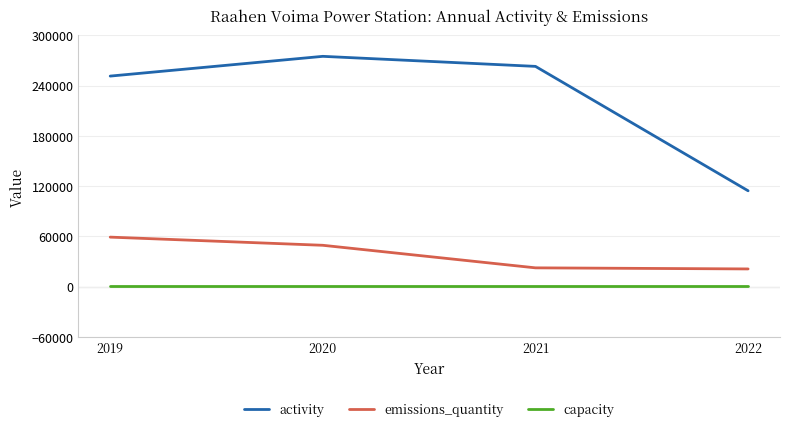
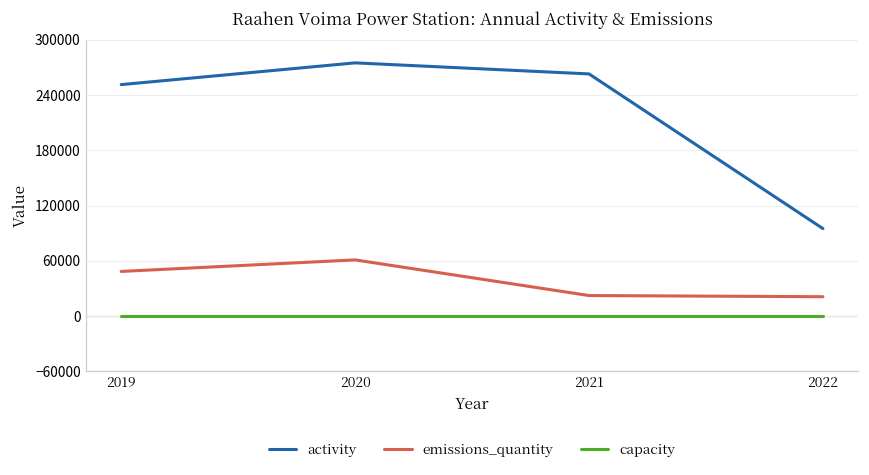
emissions_quantity, 2019: 60000 -> 50000
emissions_quantity, 2020: 50000 -> 60000
activity, 2022: 110000 -> 100000
